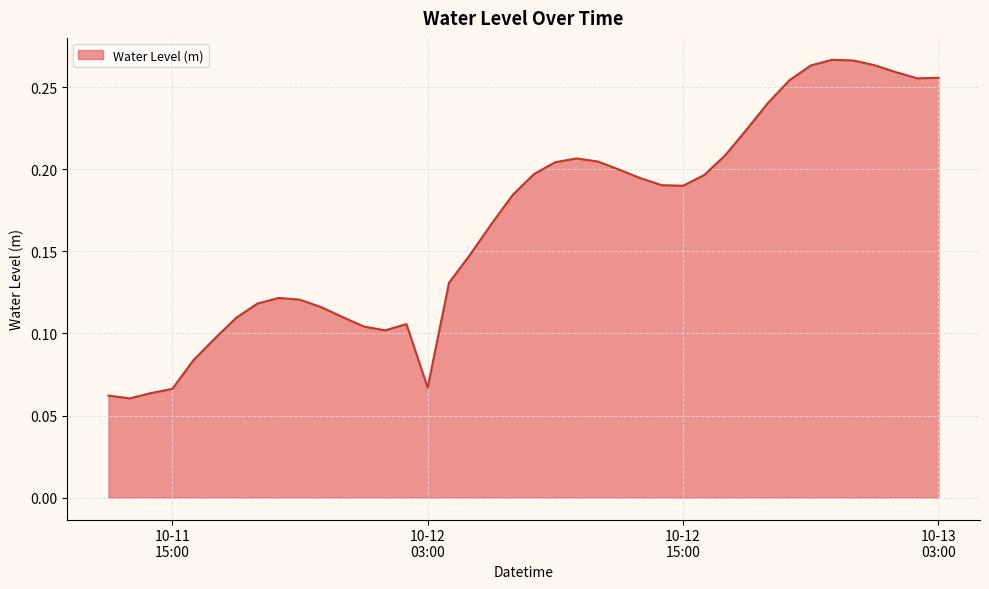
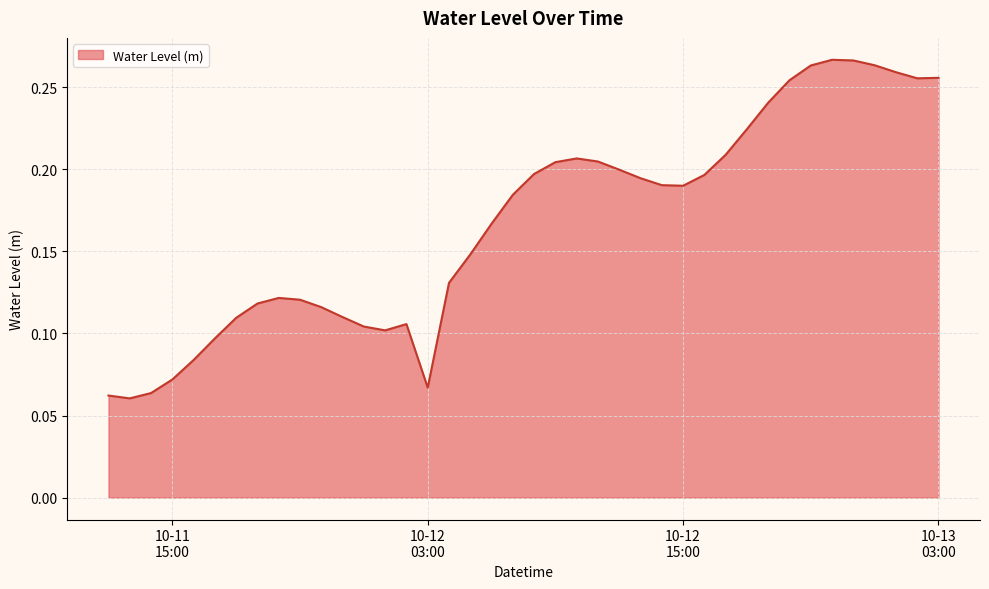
10-11 15:00: 0.066 -> 0.072
